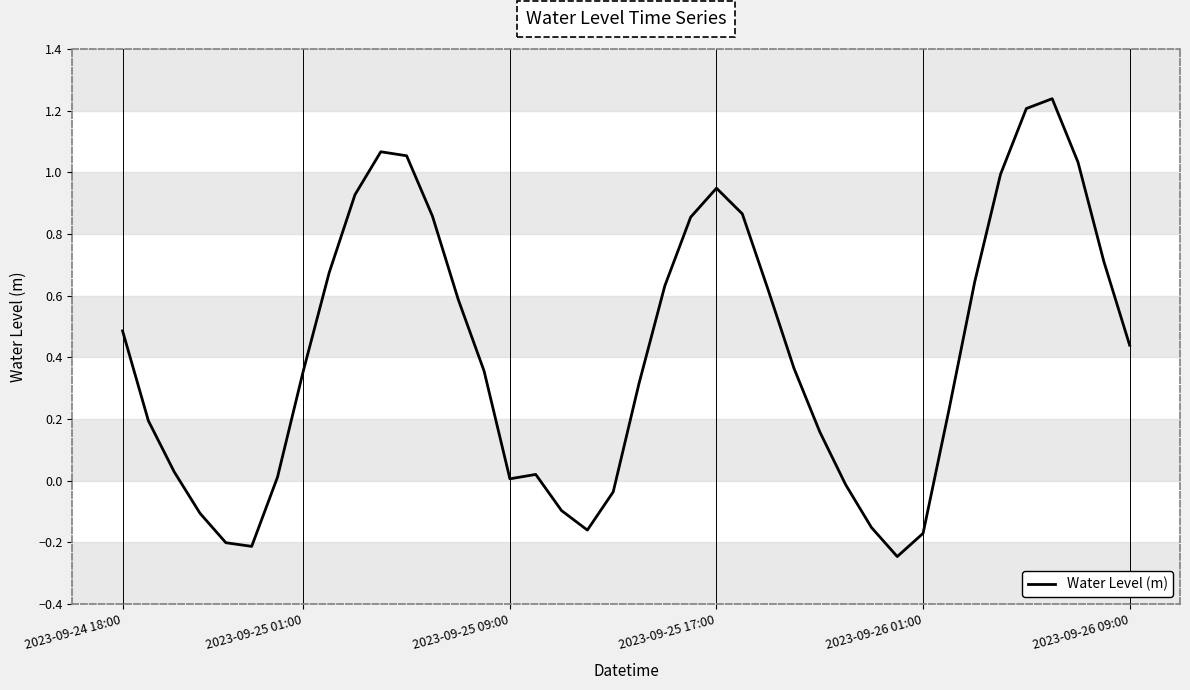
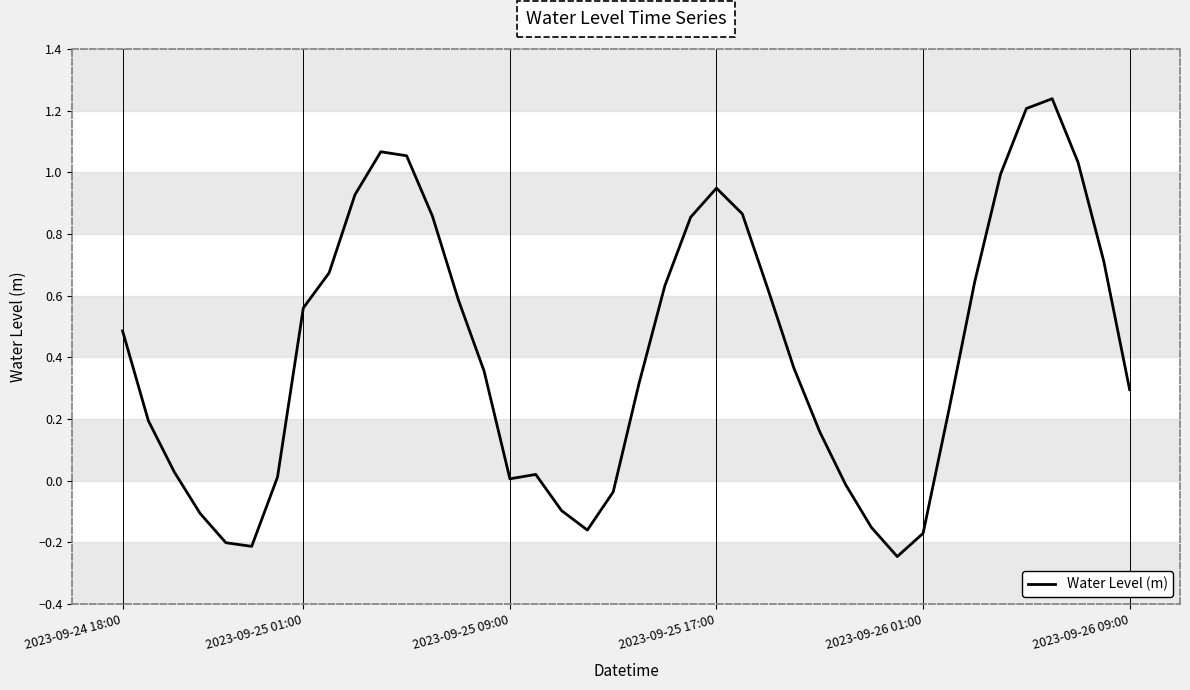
2023-09-25 01:00: 0.36 -> 0.56
2023-09-26 09:00: 0.44 -> 0.30
